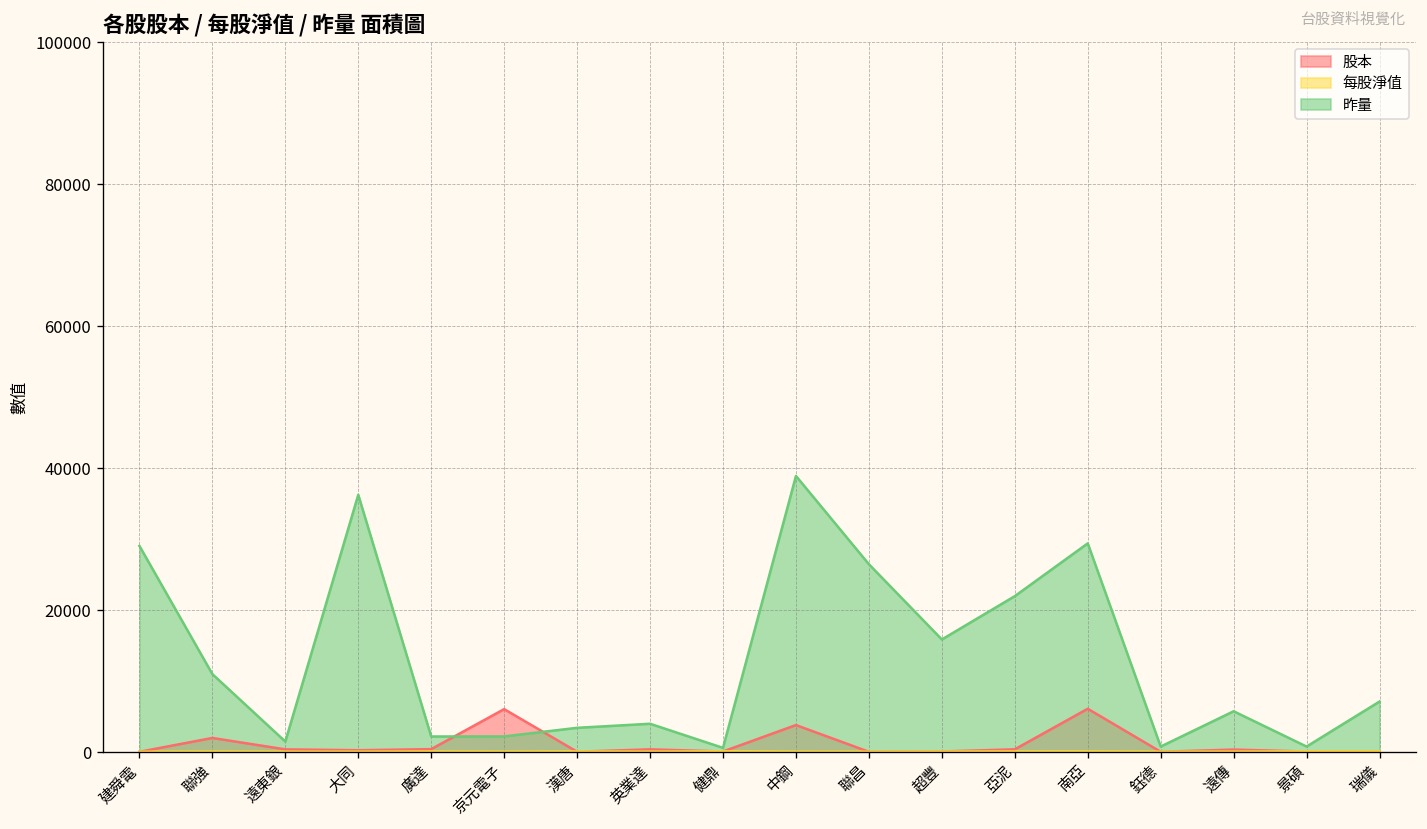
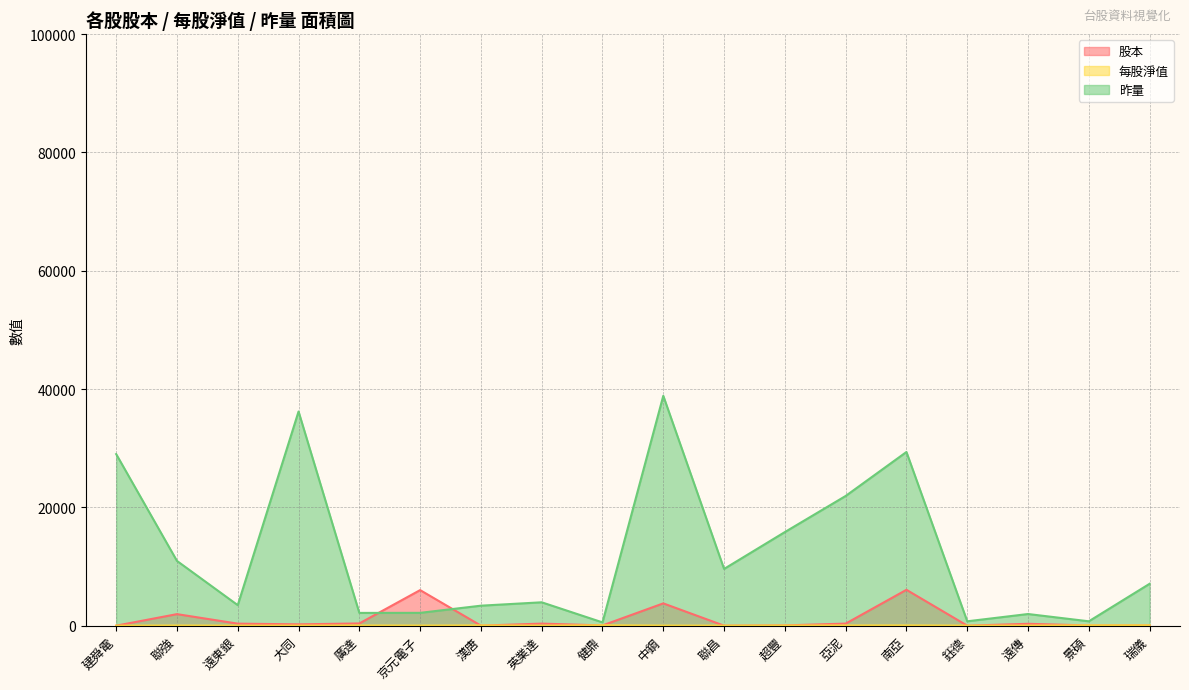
昨量, 遠東銀: 1000 -> 3000
昨量, 聯昌: 26000 -> 10000
昨量, 遠傳: 6000 -> 2000
